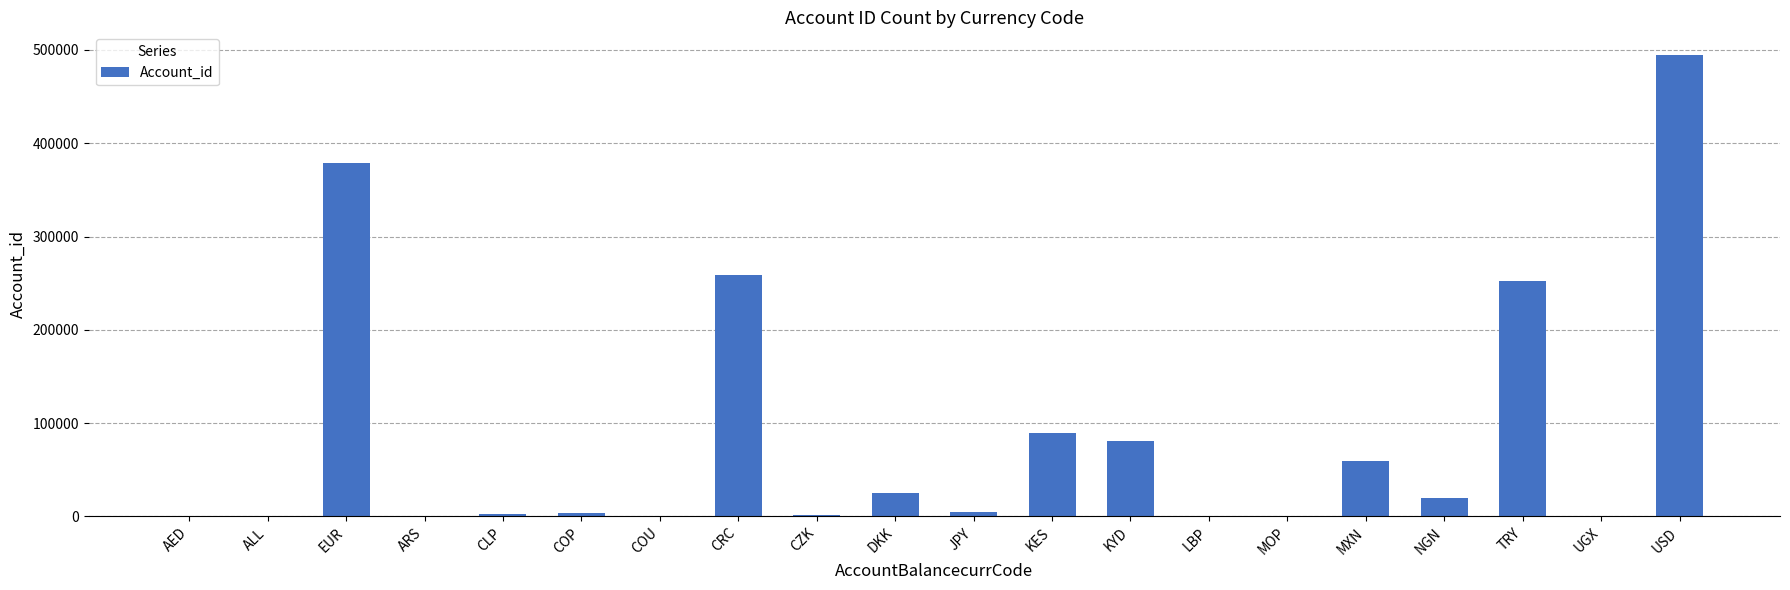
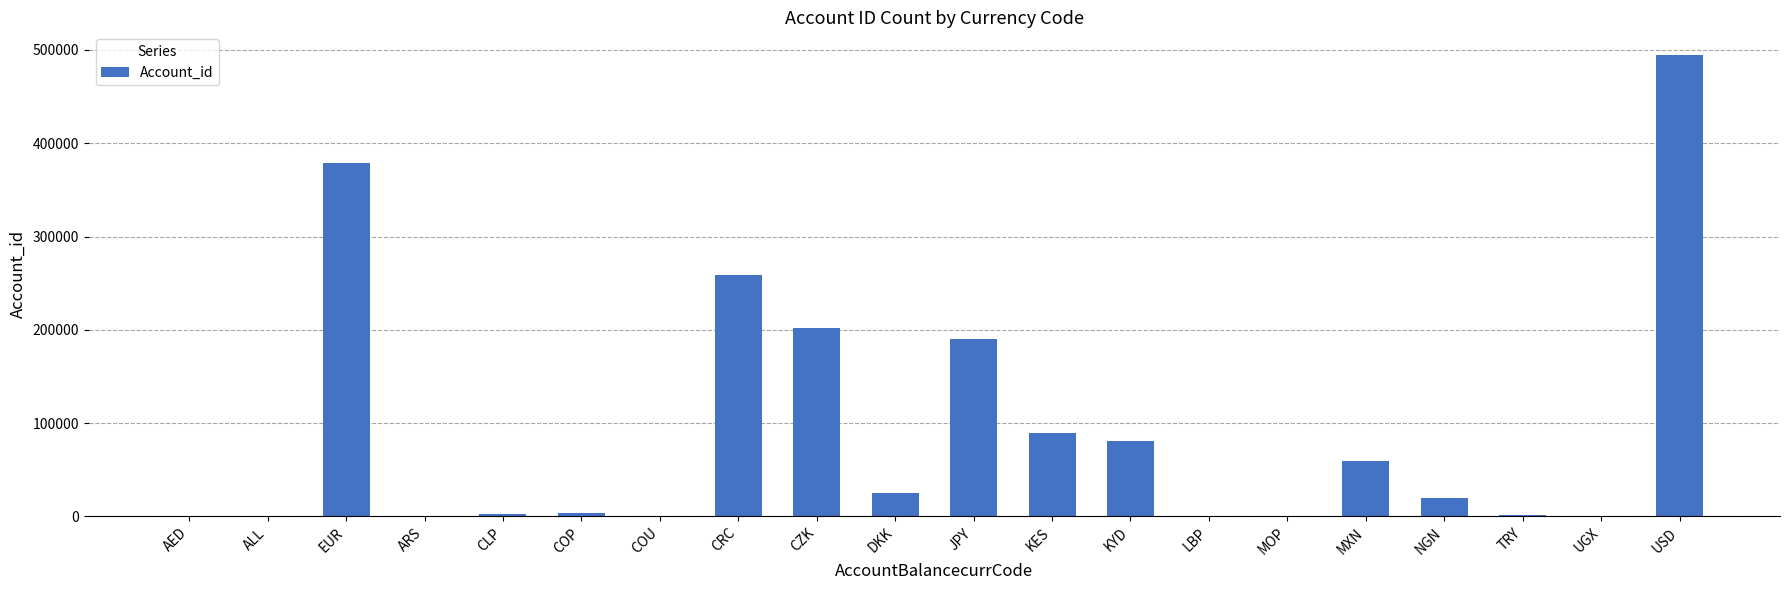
CZK: 0 -> 200000
JPY: 0 -> 190000
TRY: 250000 -> 0
